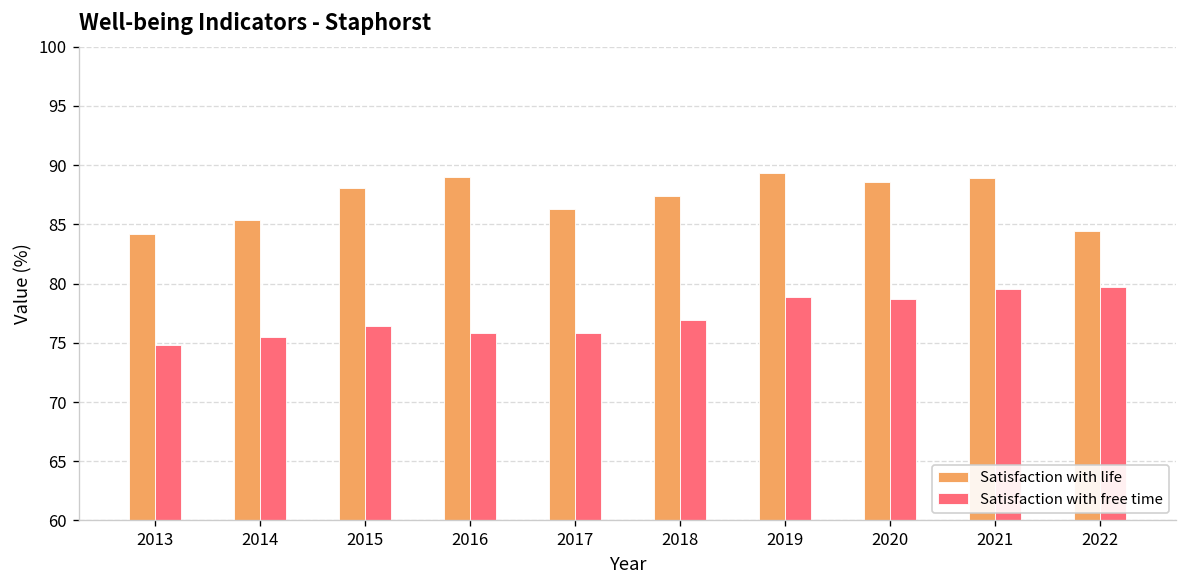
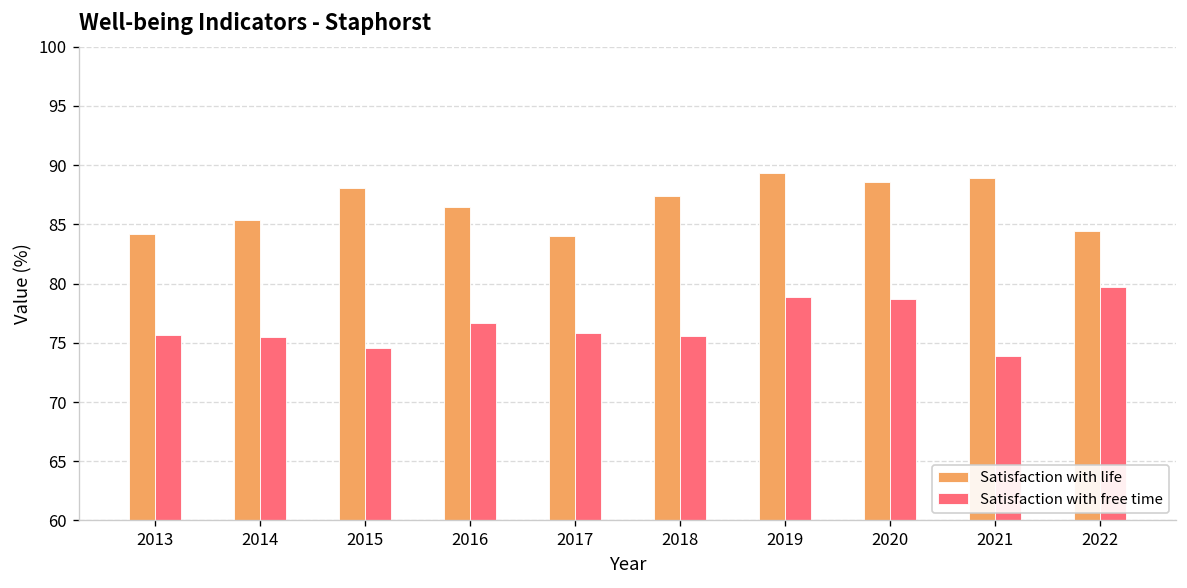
Satisfaction with free time, 2013: 75 -> 76
Satisfaction with free time, 2015: 76 -> 75
Satisfaction with life, 2016: 89 -> 87
Satisfaction with free time, 2016: 76 -> 77
Satisfaction with life, 2017: 86 -> 84
Satisfaction with free time, 2018: 77 -> 76
Satisfaction with free time, 2021: 80 -> 74
